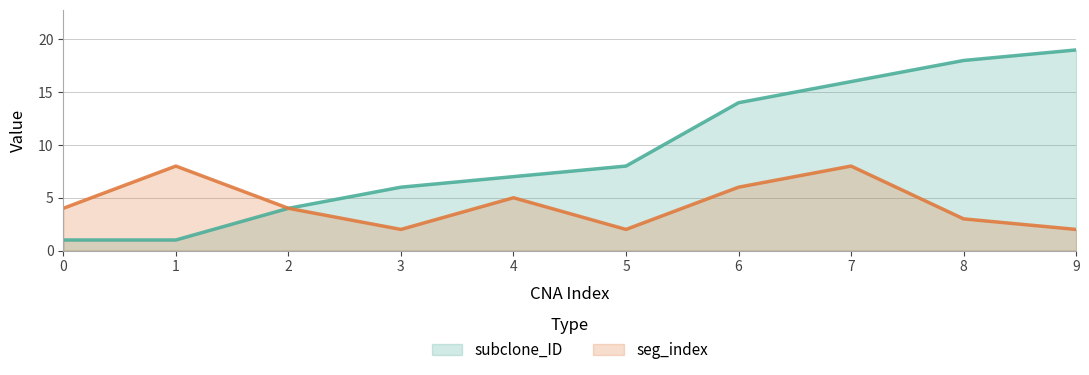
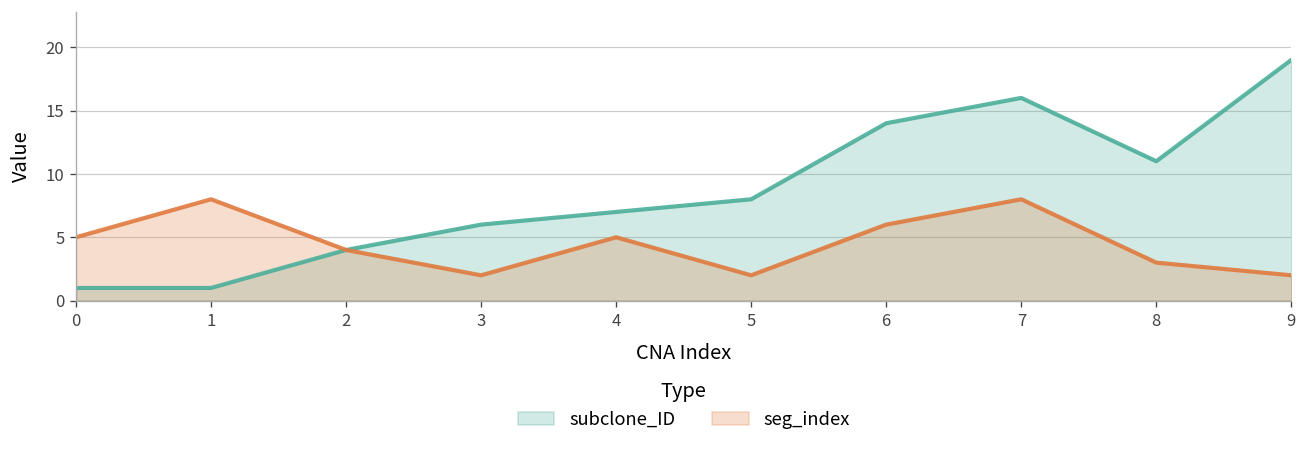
seg_index, 0: 4 -> 5
subclone_ID, 8: 18 -> 11
